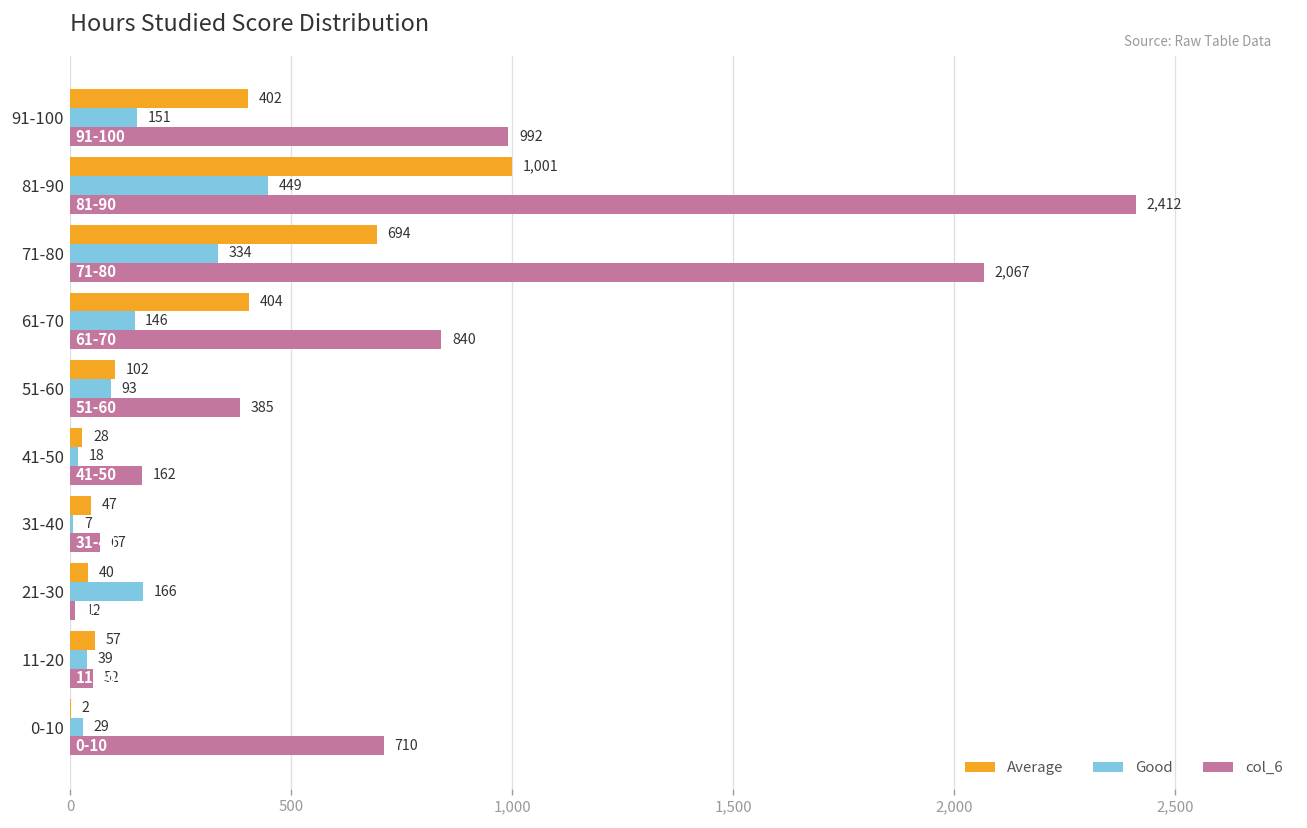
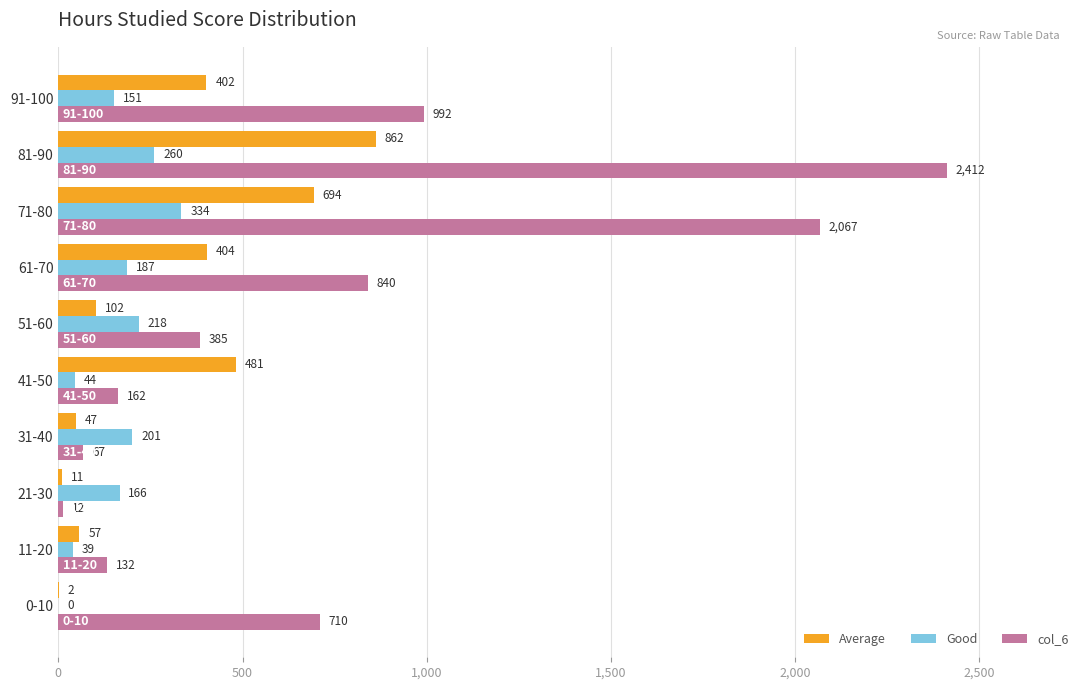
Average, 81-90: 1,001 -> 862
Good, 81-90: 449 -> 260
Good, 61-70: 146 -> 187
Good, 51-60: 93 -> 218
Average, 41-50: 28 -> 481
Good, 41-50: 18 -> 44
Good, 31-40: 7 -> 201
Average, 21-30: 40 -> 11
col_6, 11-20: 52 -> 132
Good, 0-10: 29 -> 0
